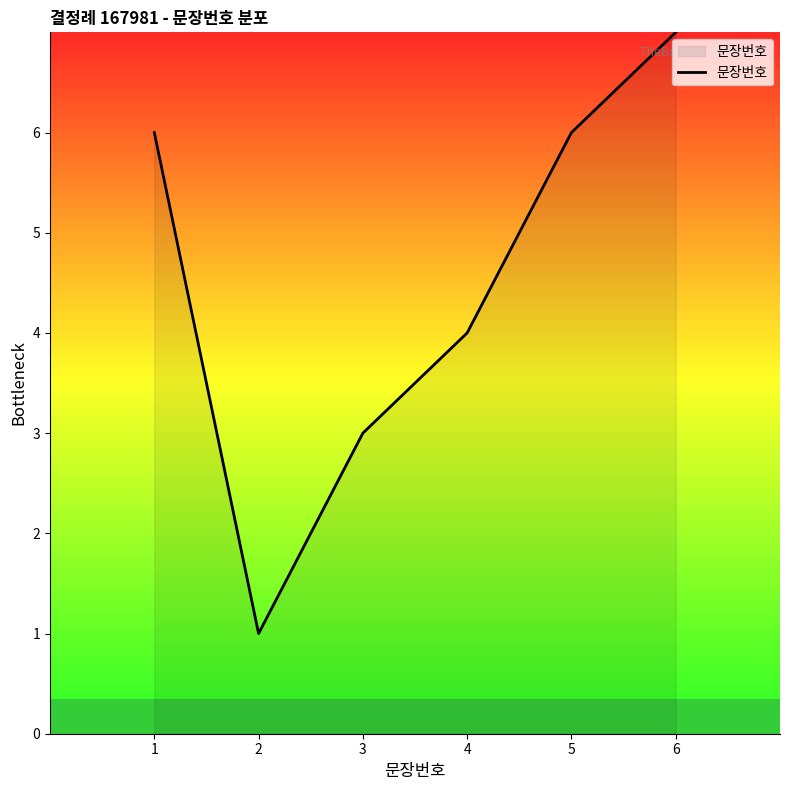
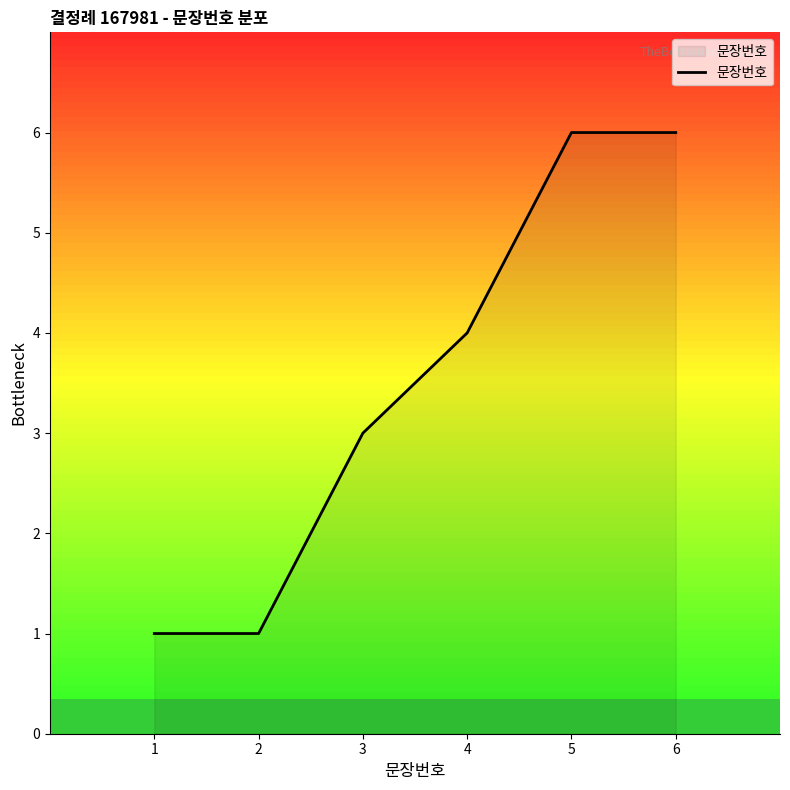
문장번호, 1: 6 -> 1
문장번호, 6: 7 -> 6
